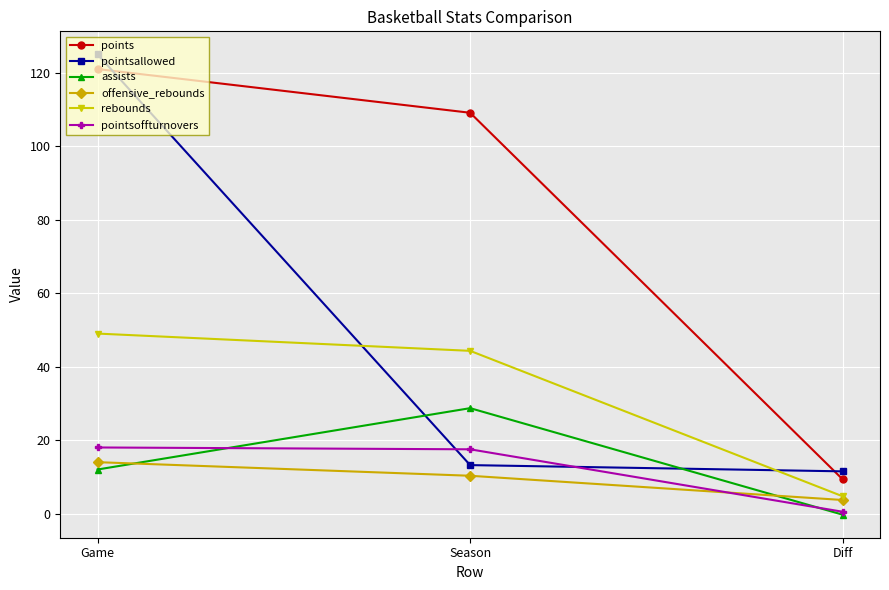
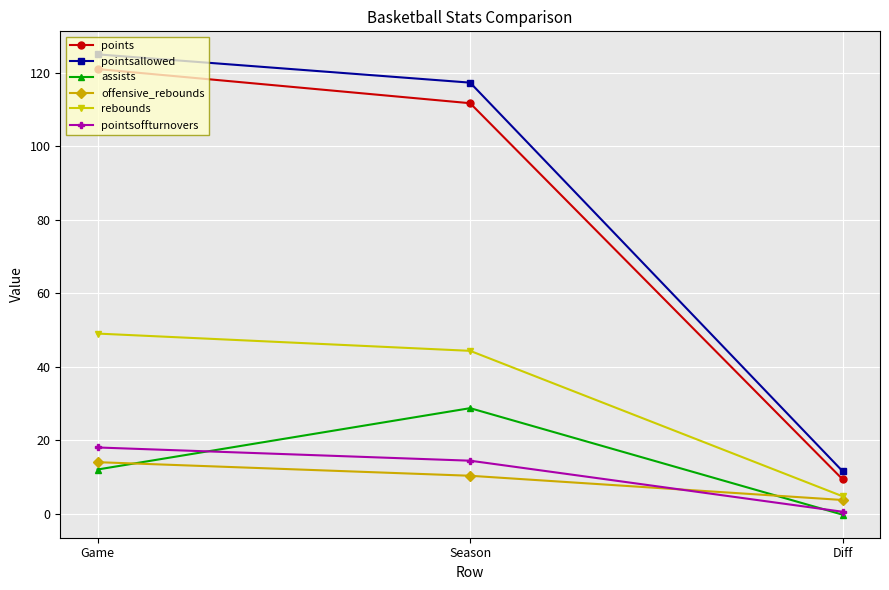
points, Season: 109 -> 112
pointsallowed, Season: 13 -> 117
pointsoffturnovers, Season: 18 -> 14
